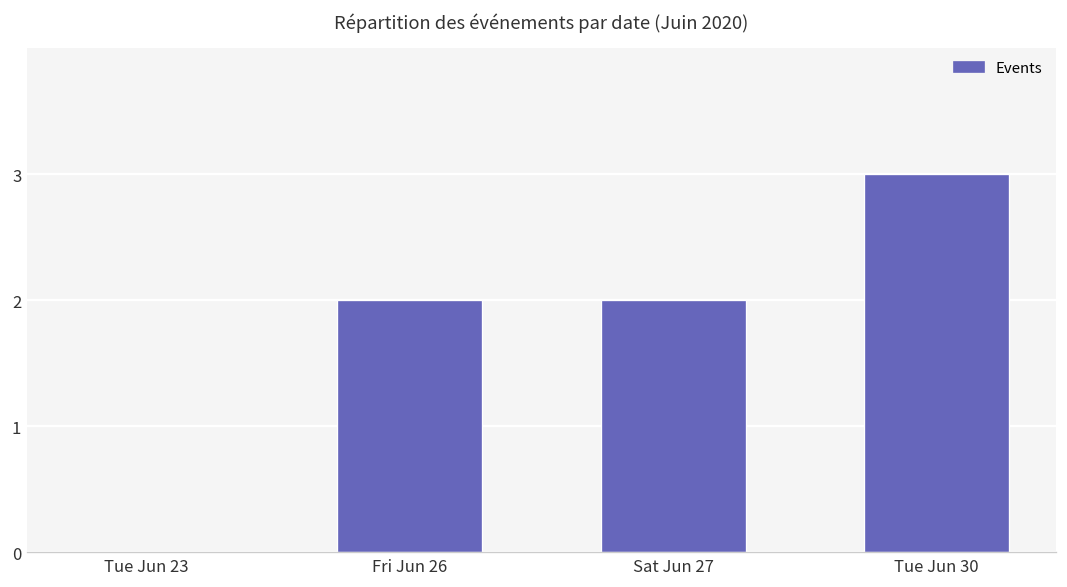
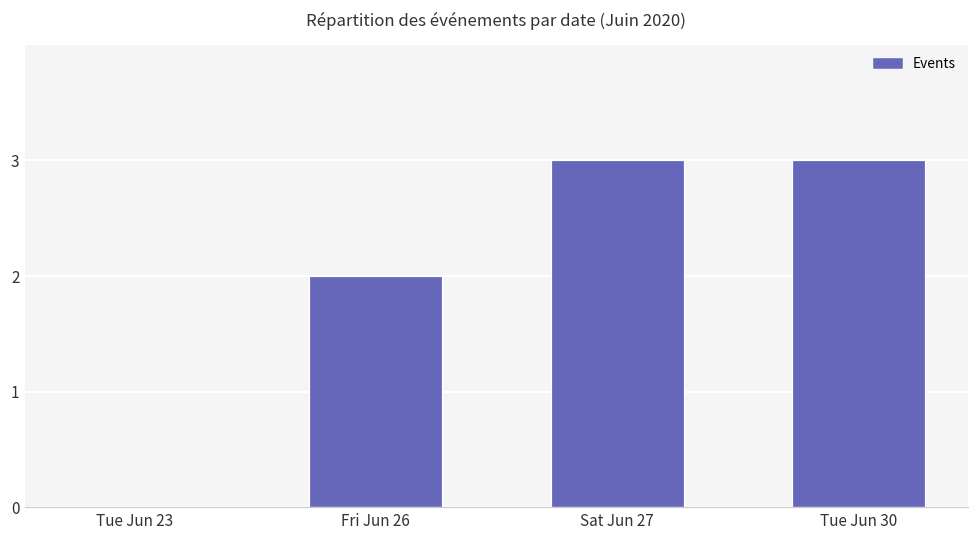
Sat Jun 27: 2 -> 3
